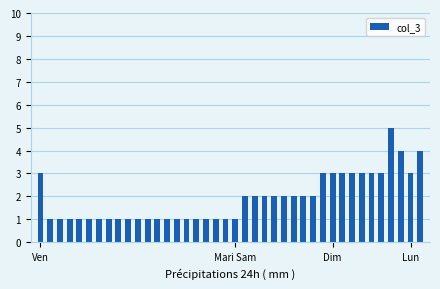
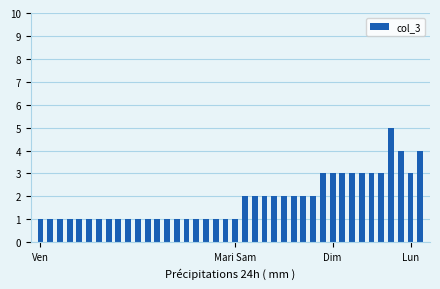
Ven: 3 -> 1
